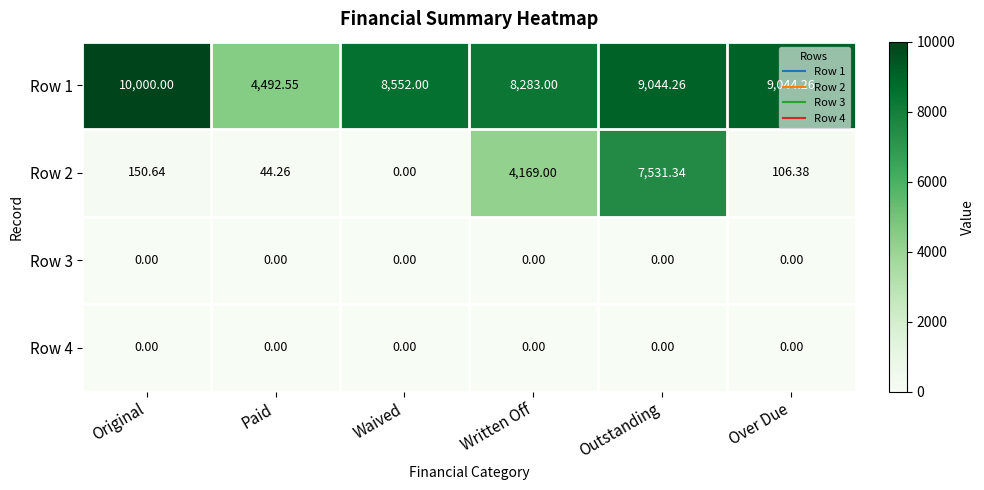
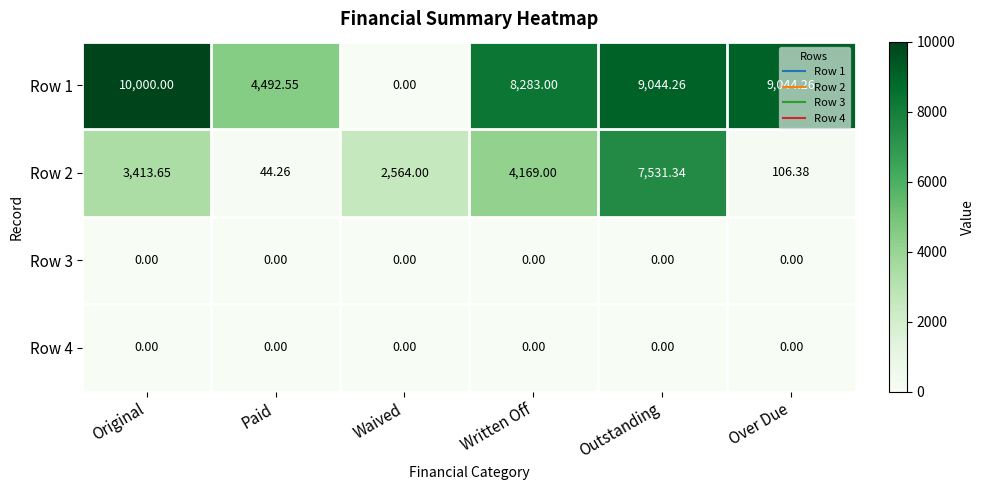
Row 1, Waived: 8,552.00 -> 0.00
Row 2, Original: 150.64 -> 3,413.65
Row 2, Waived: 0.00 -> 2,564.00
